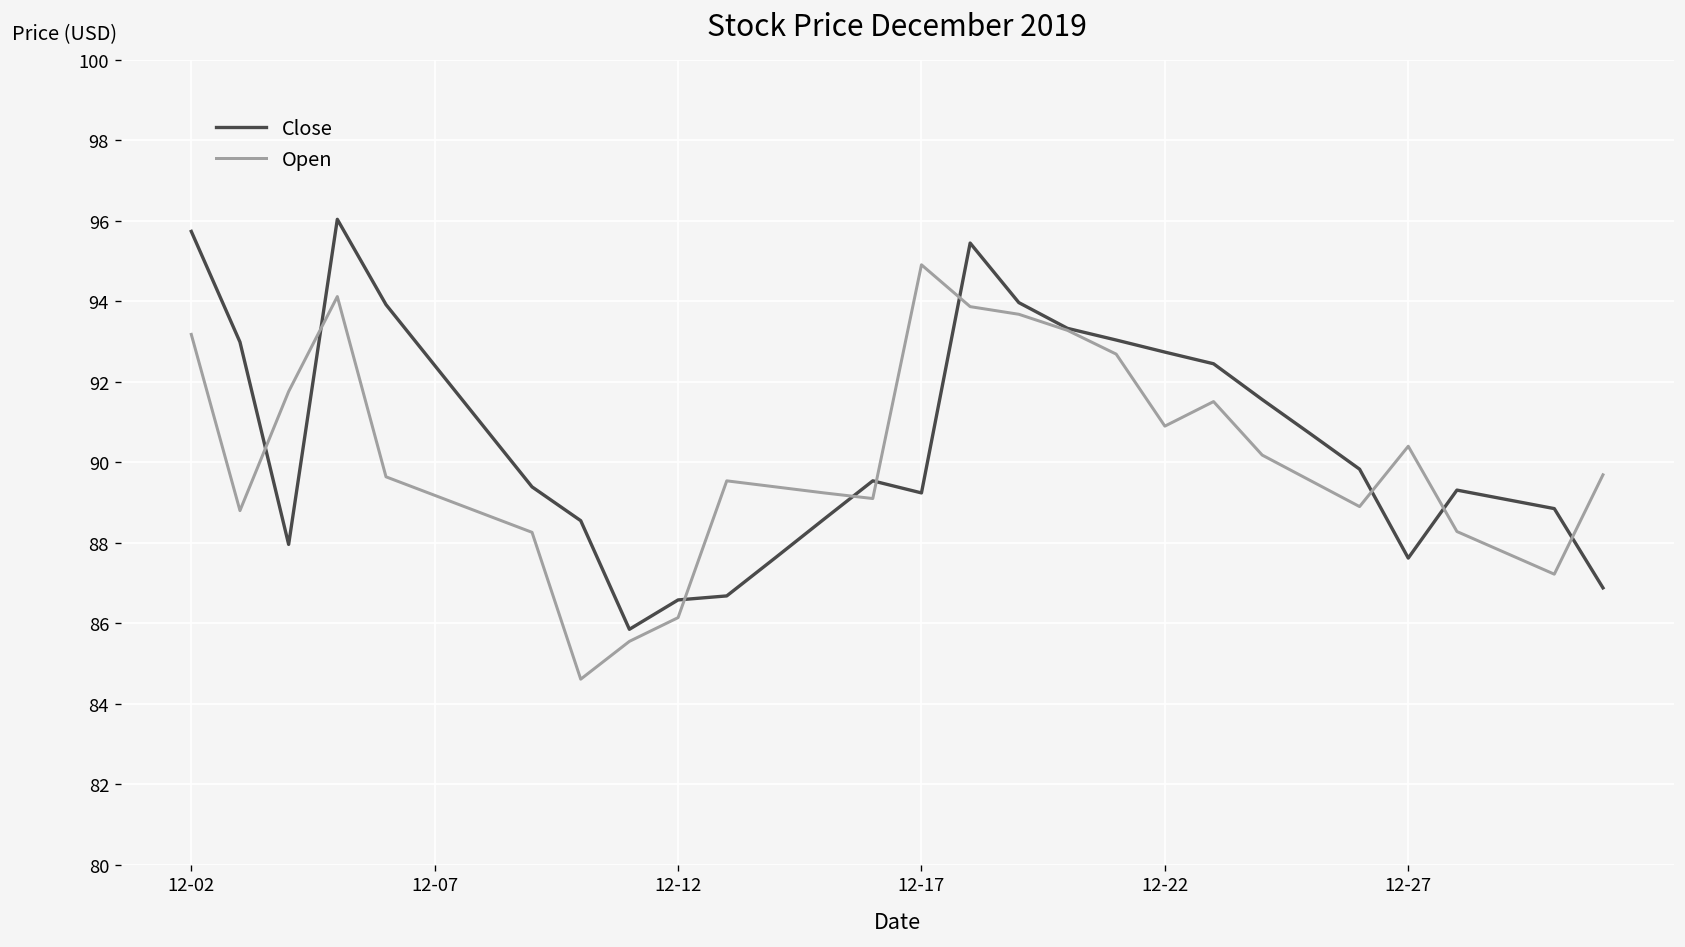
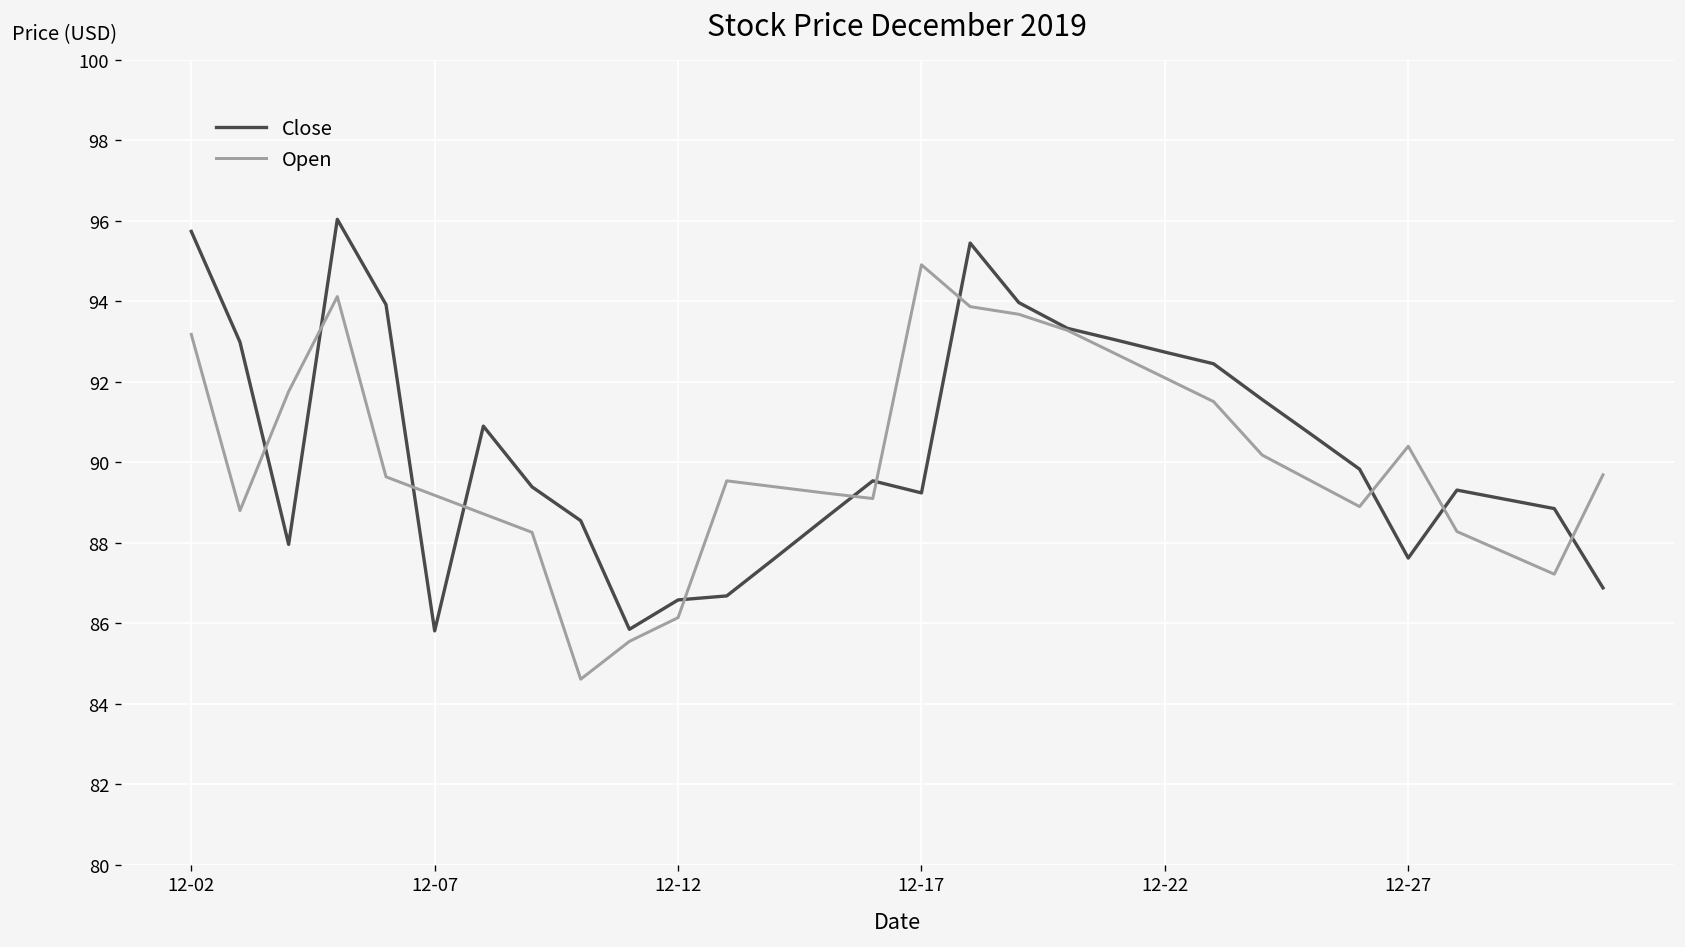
Close, 12-07: 92.4 -> 85.8
Open, 12-22: 90.9 -> 92.1
